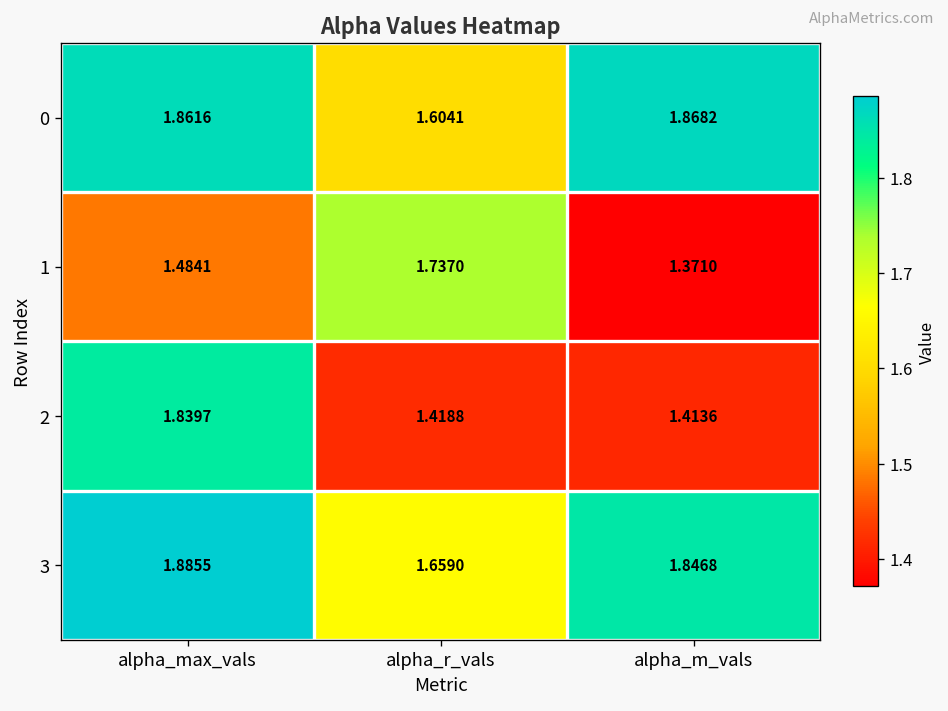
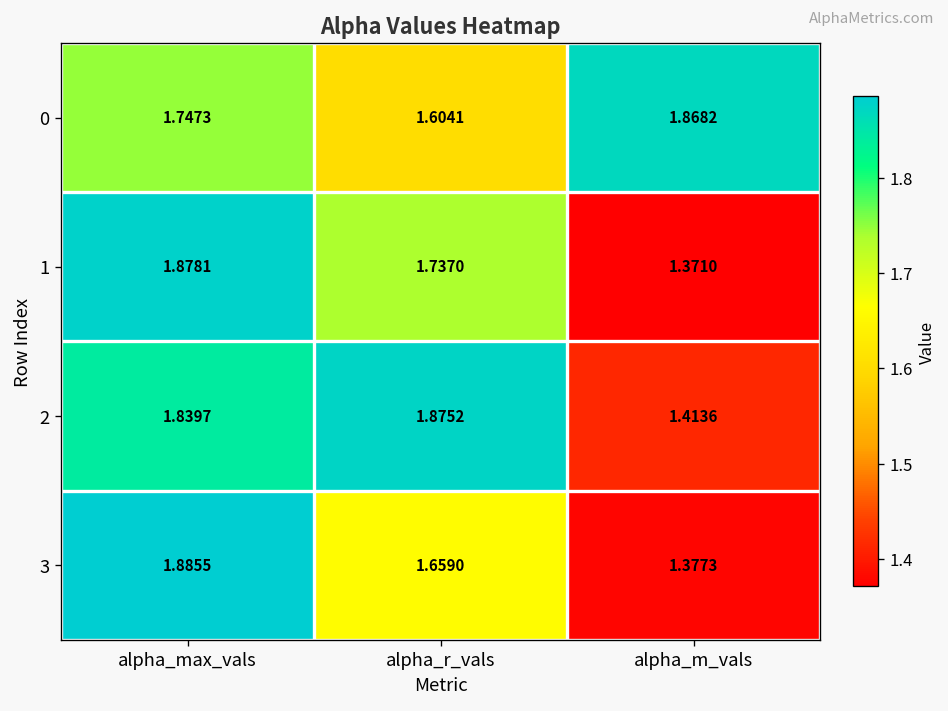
0, alpha_max_vals: 1.8616 -> 1.7473
1, alpha_max_vals: 1.4841 -> 1.8781
2, alpha_r_vals: 1.4188 -> 1.8752
3, alpha_m_vals: 1.8468 -> 1.3773
